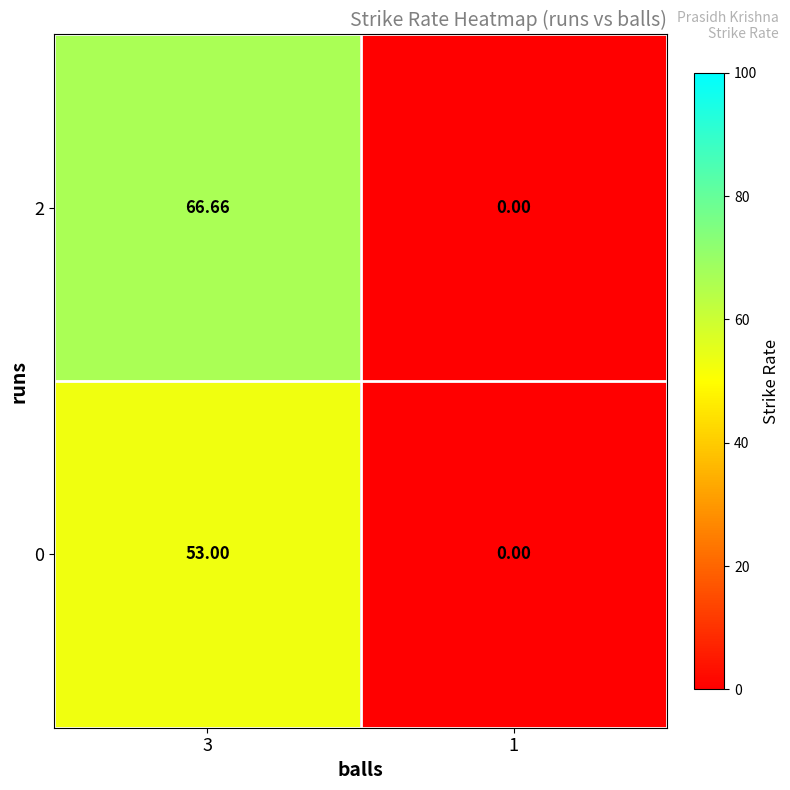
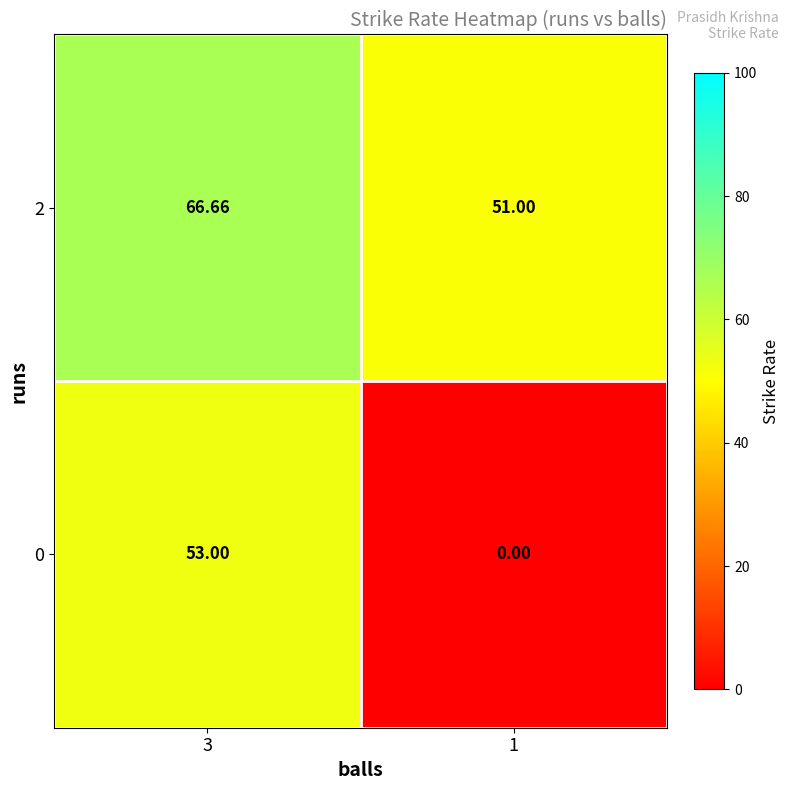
2, 1: 0.00 -> 51.00
